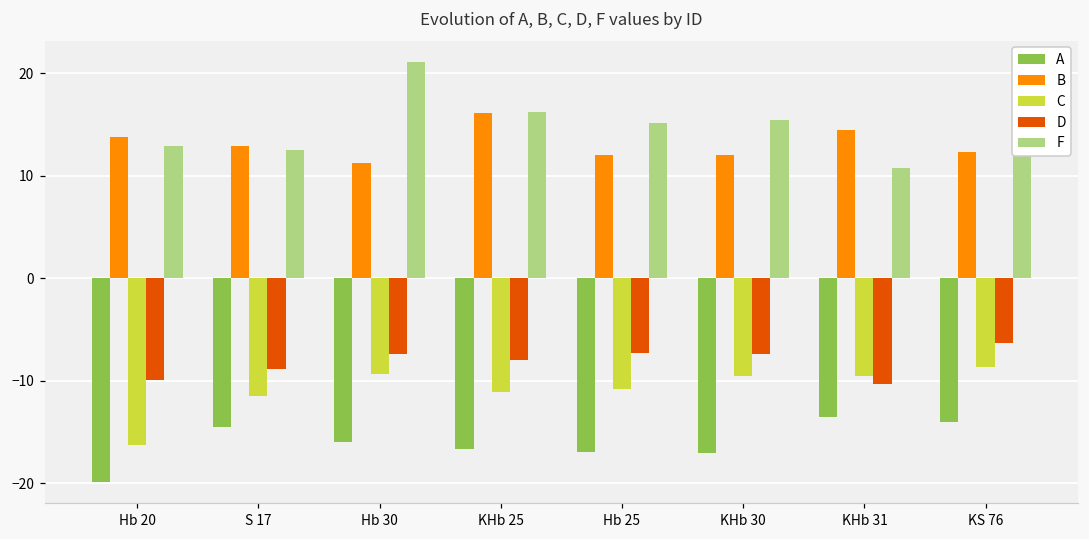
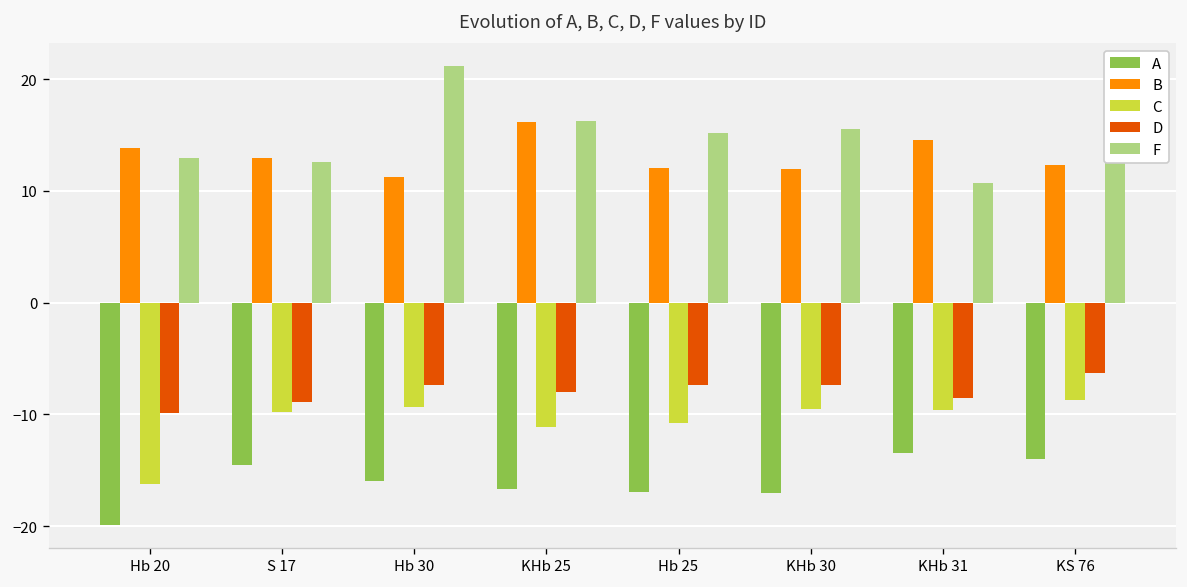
C, S 17: -12 -> -10
D, KHb 31: -10 -> -8
